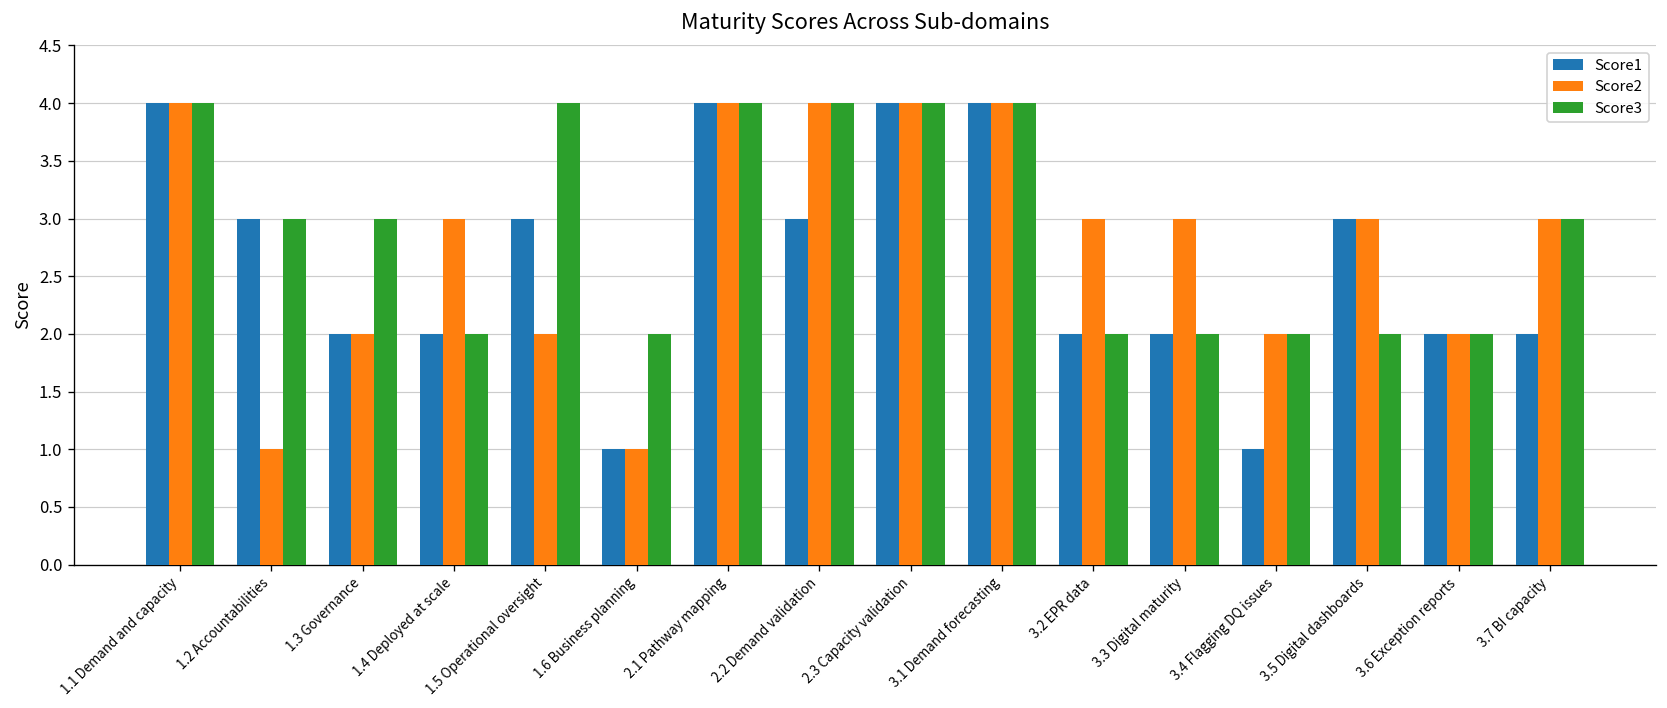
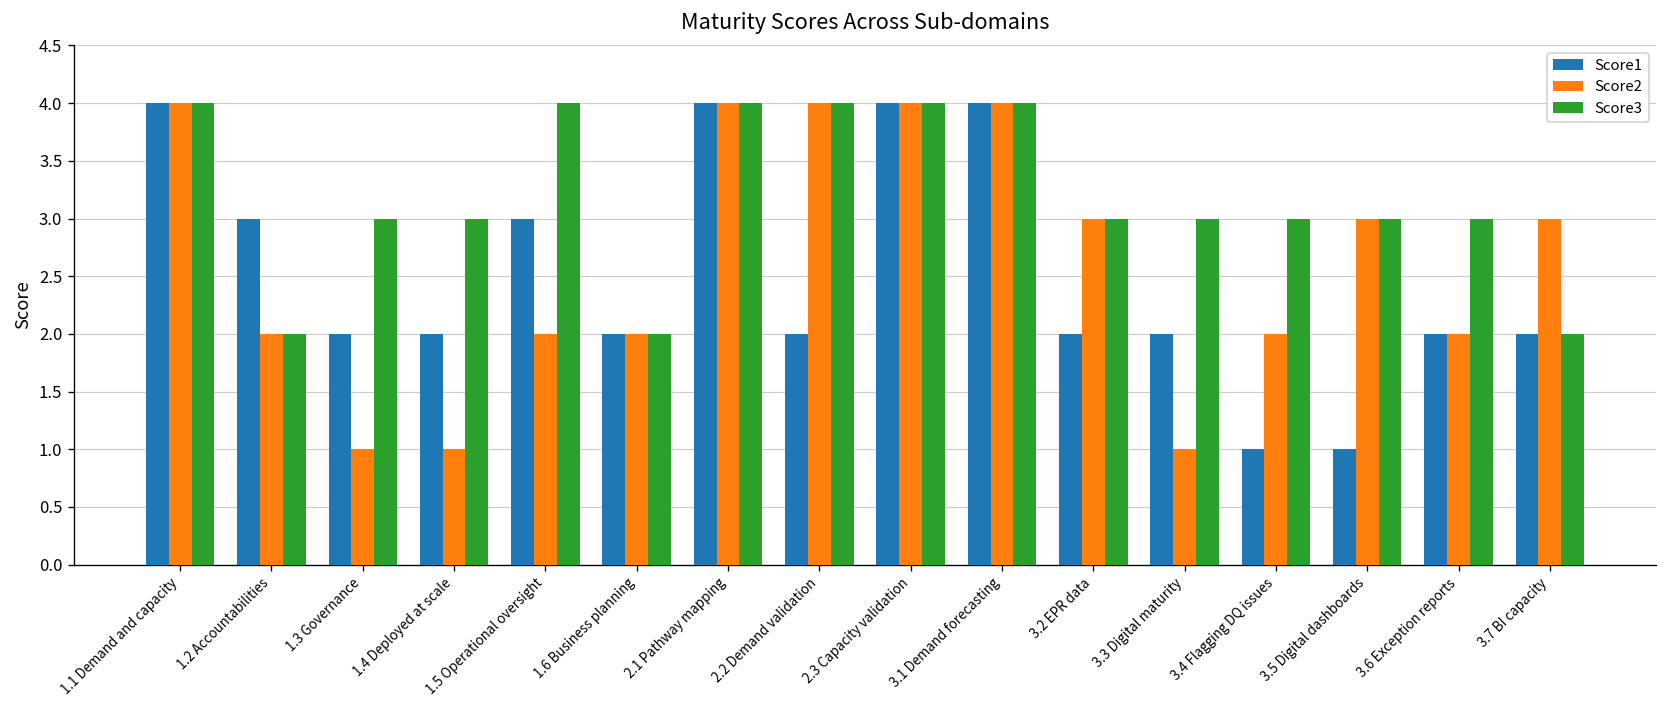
Score2, 1.2 Accountabilities: 1 -> 2
Score3, 1.2 Accountabilities: 3 -> 2
Score2, 1.3 Governance: 2 -> 1
Score2, 1.4 Deployed at scale: 3 -> 1
Score3, 1.4 Deployed at scale: 2 -> 3
Score1, 1.6 Business planning: 1 -> 2
Score2, 1.6 Business planning: 1 -> 2
Score1, 2.2 Demand validation: 3 -> 2
Score3, 3.2 EPR data: 2 -> 3
Score2, 3.3 Digital maturity: 3 -> 1
Score3, 3.3 Digital maturity: 2 -> 3
Score3, 3.4 Flagging DQ issues: 2 -> 3
Score1, 3.5 Digital dashboards: 3 -> 1
Score3, 3.5 Digital dashboards: 2 -> 3
Score3, 3.6 Exception reports: 2 -> 3
Score3, 3.7 BI capacity: 3 -> 2
